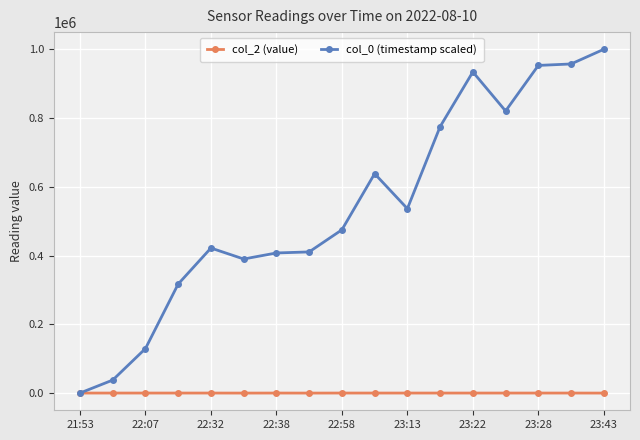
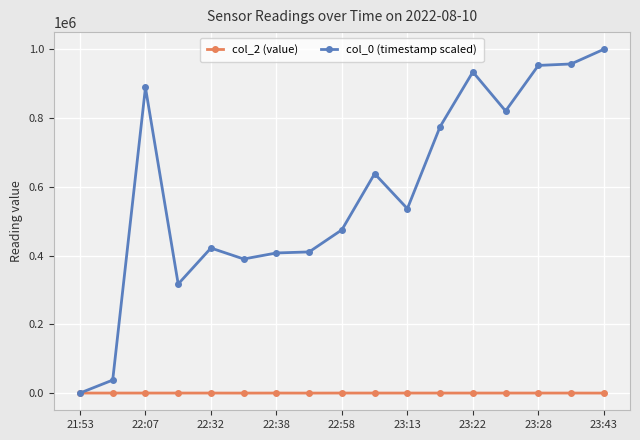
col_0 (timestamp scaled), 22:07: 130000 -> 890000
